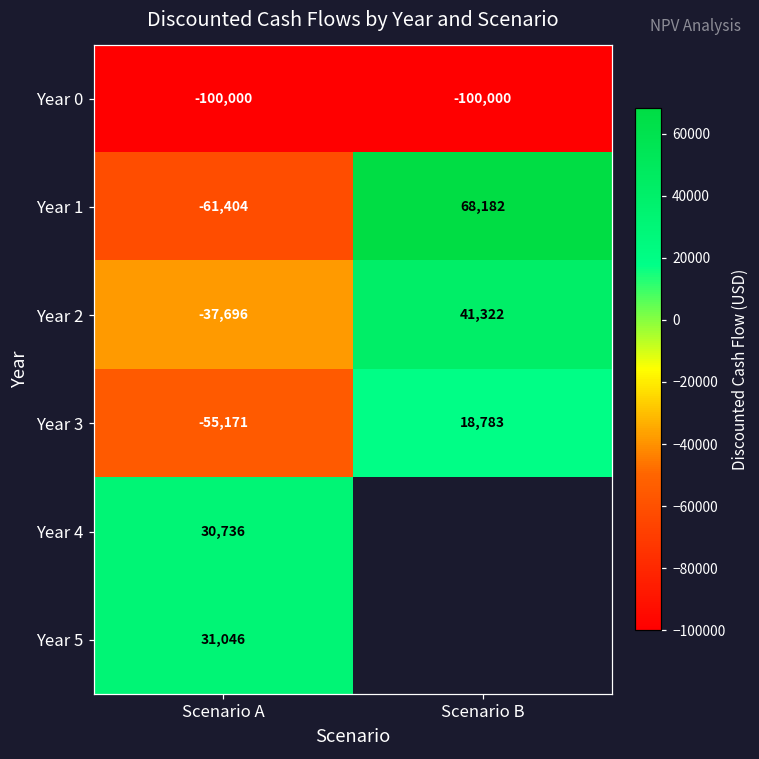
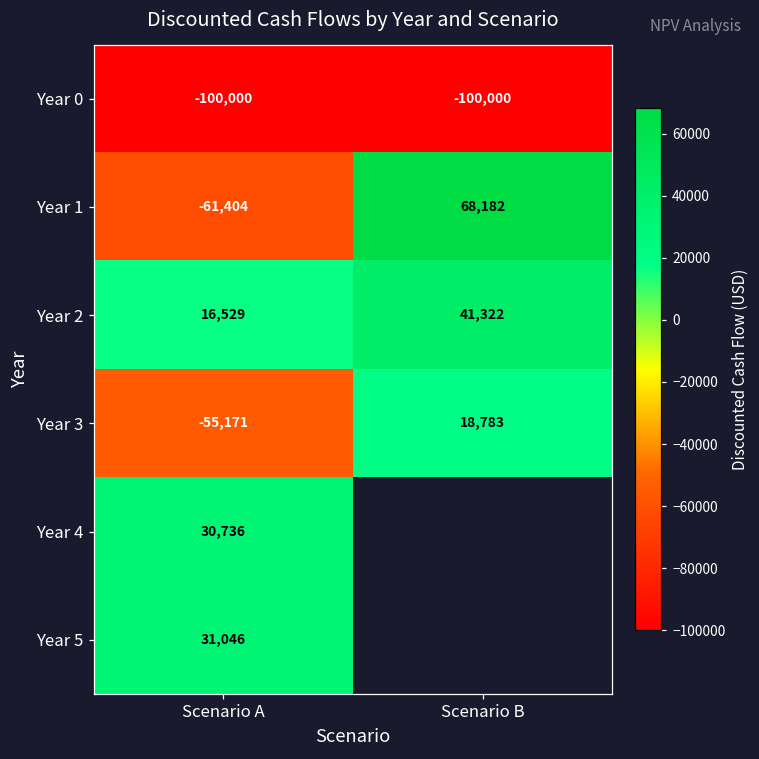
Year 2, Scenario A: -37,696 -> 16,529
